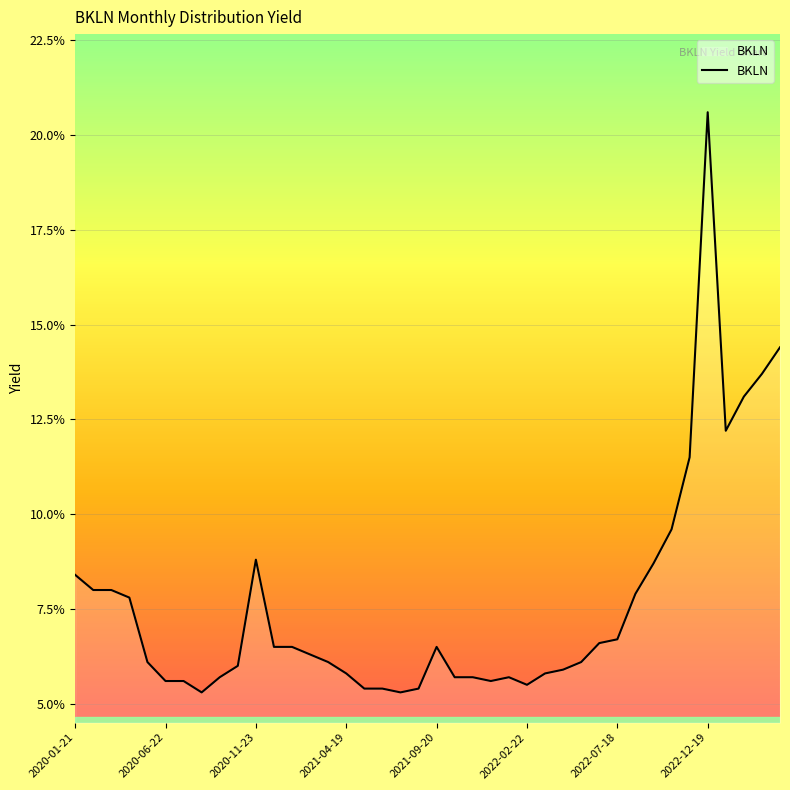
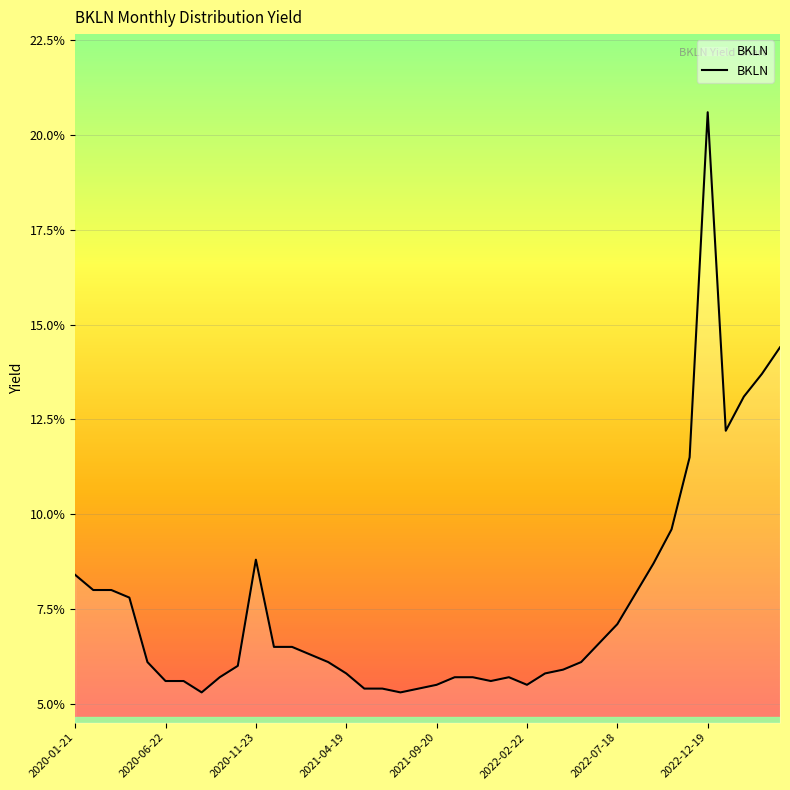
2021-09-20: 6.5% -> 5.5%
2022-07-18: 6.7% -> 7.1%
